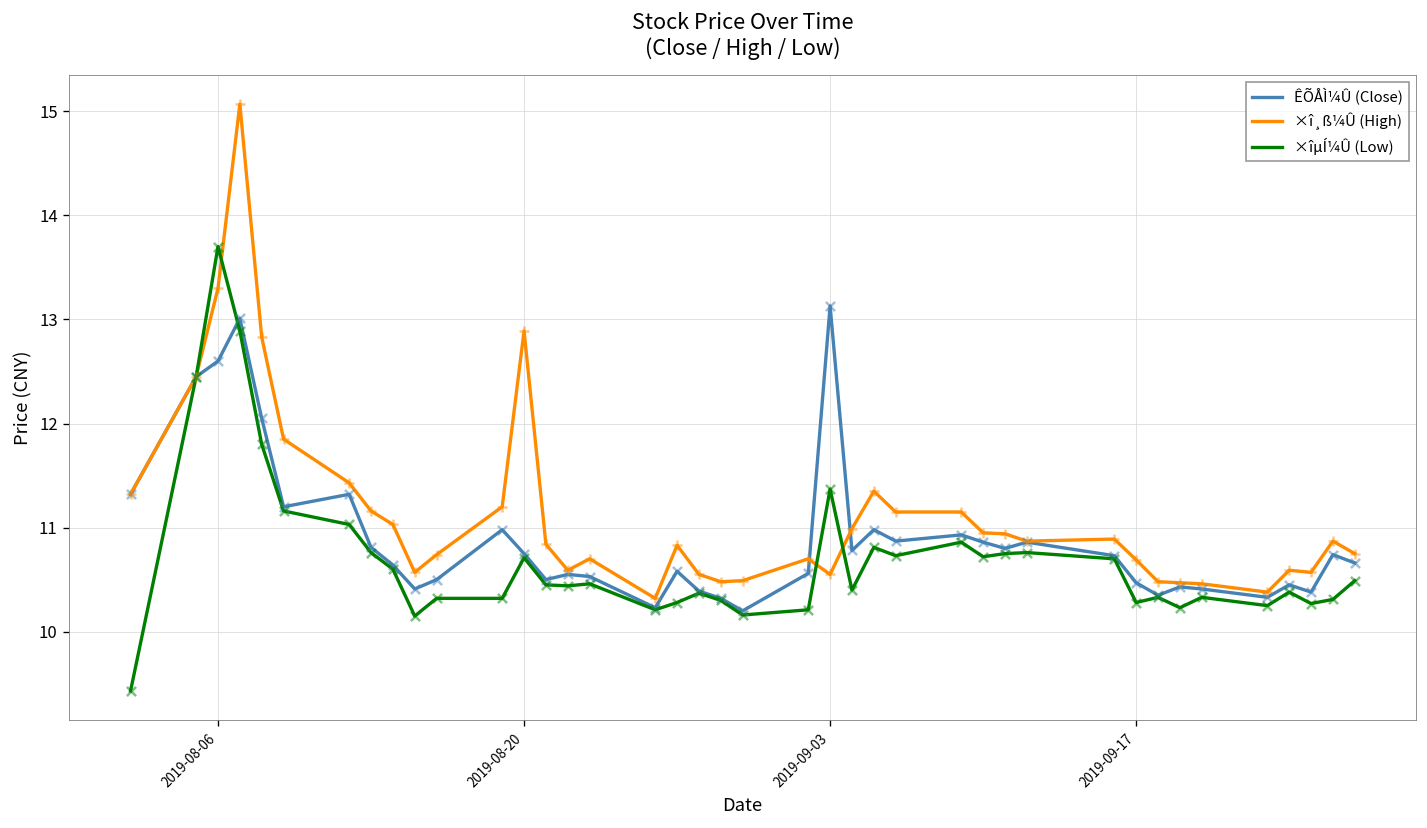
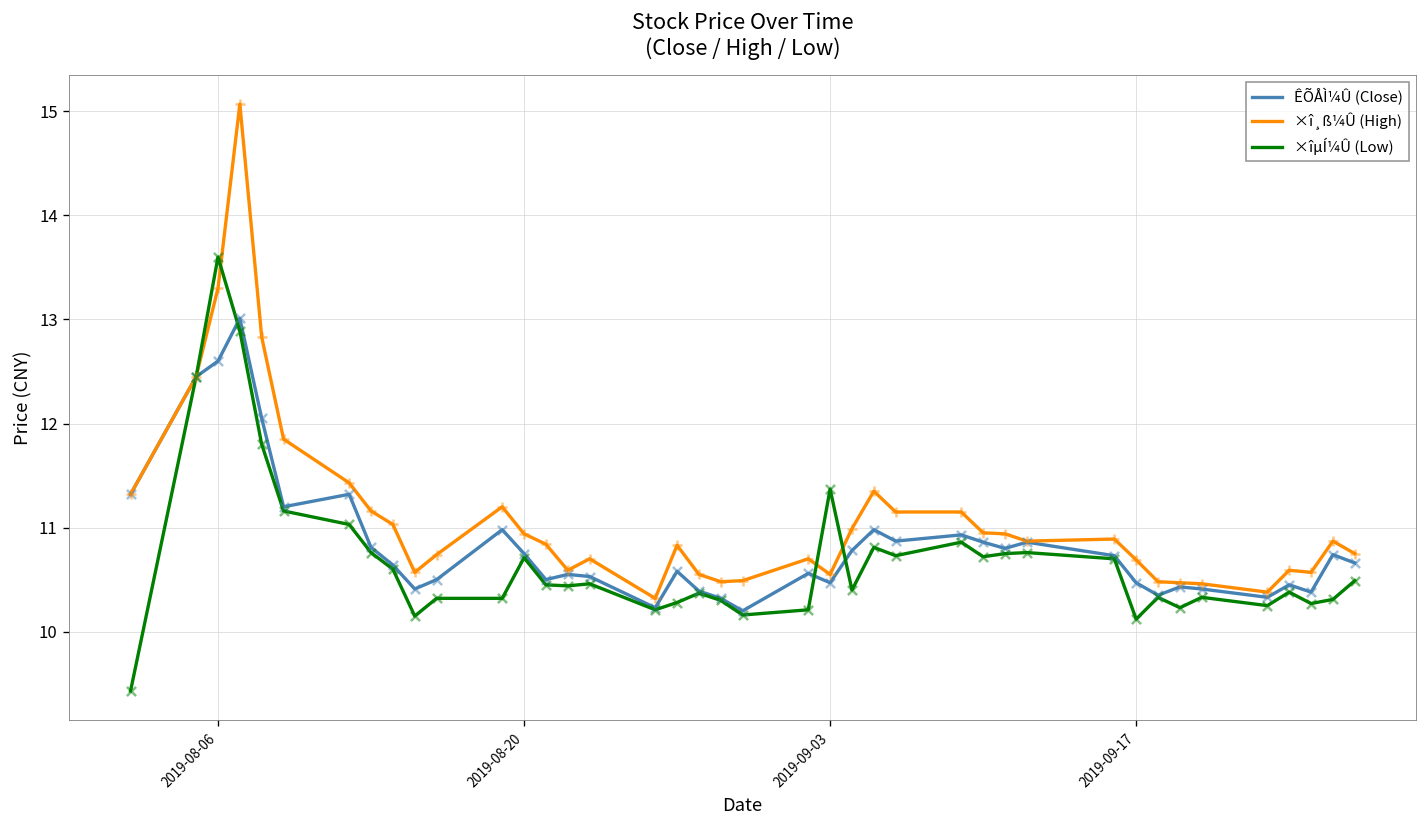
×îµÍ¼Û (Low), 2019-08-06: 13.7 -> 13.6
×î¸ß¼Û (High), 2019-08-20: 12.9 -> 10.9
ÊÕÅÌ¼Û (Close), 2019-09-03: 13.1 -> 10.5
×îµÍ¼Û (Low), 2019-09-17: 10.3 -> 10.1
